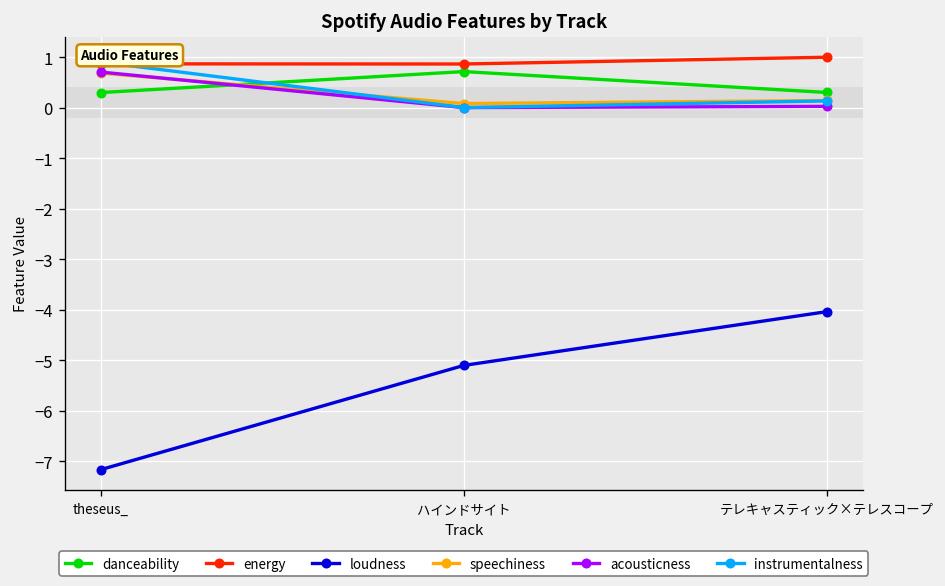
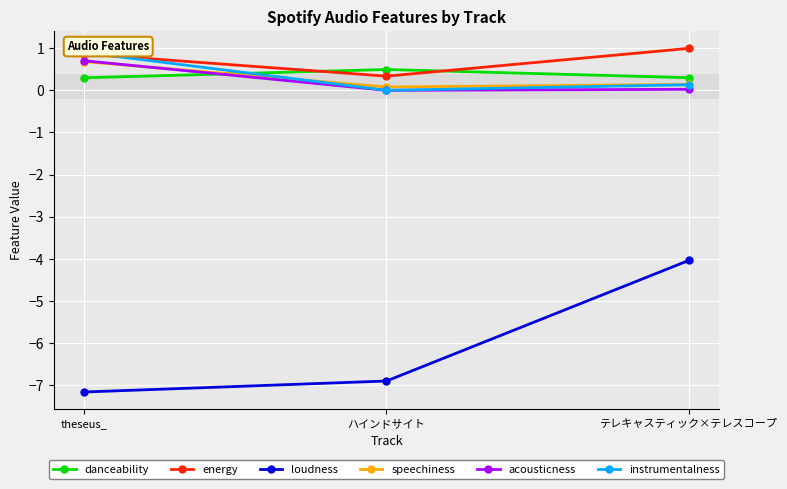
danceability, ハインドサイト: 0.7 -> 0.5
energy, ハインドサイト: 0.9 -> 0.3
loudness, ハインドサイト: -5.1 -> -6.9
